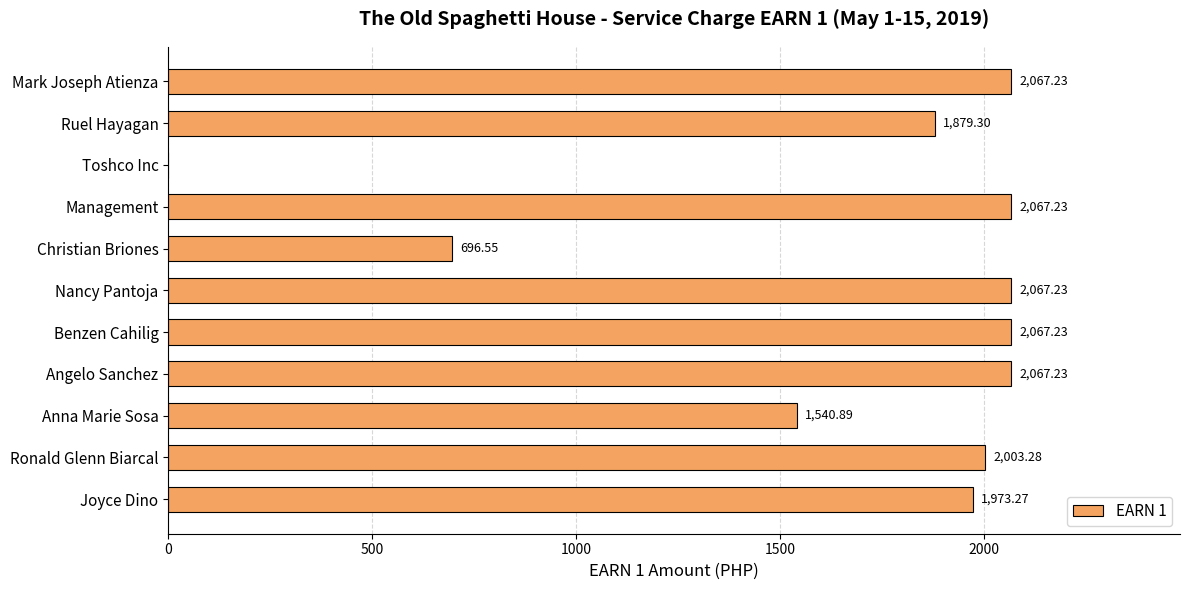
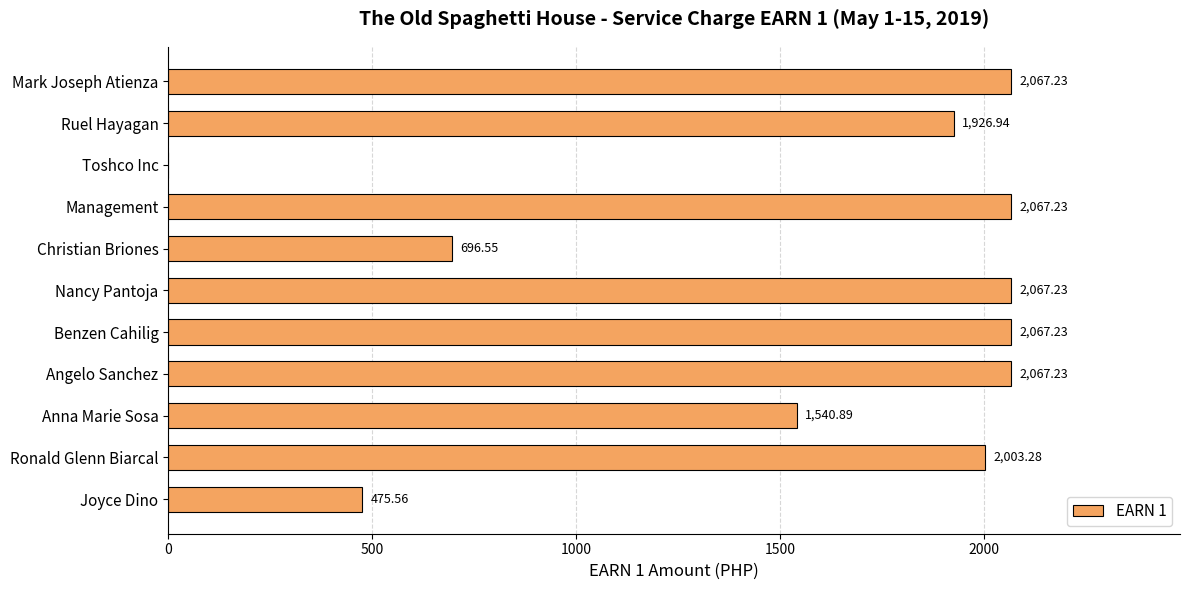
Ruel Hayagan: 1,879.30 -> 1,926.94
Joyce Dino: 1,973.27 -> 475.56
